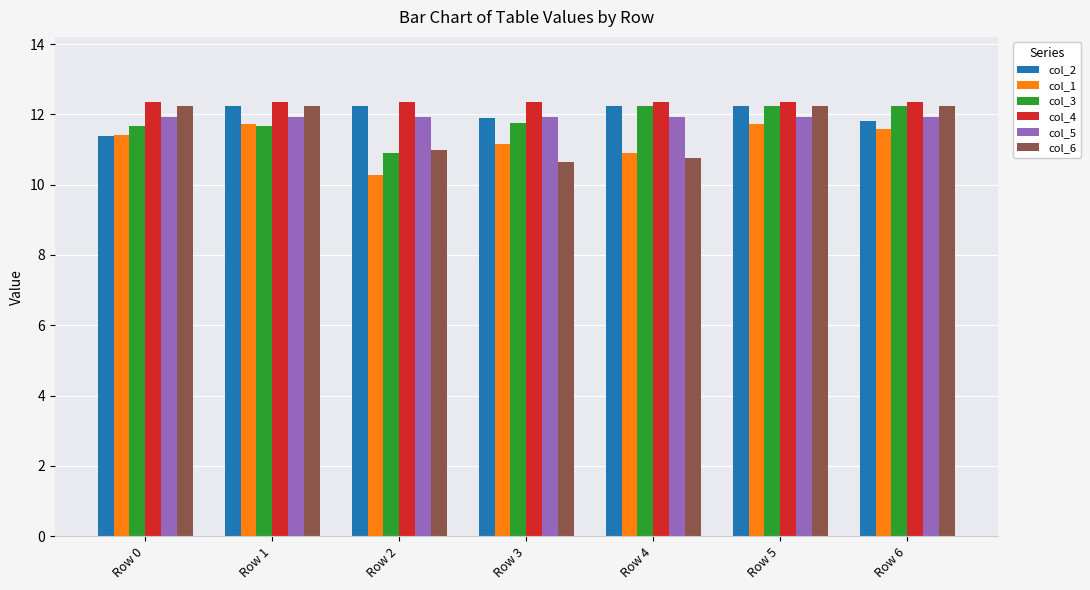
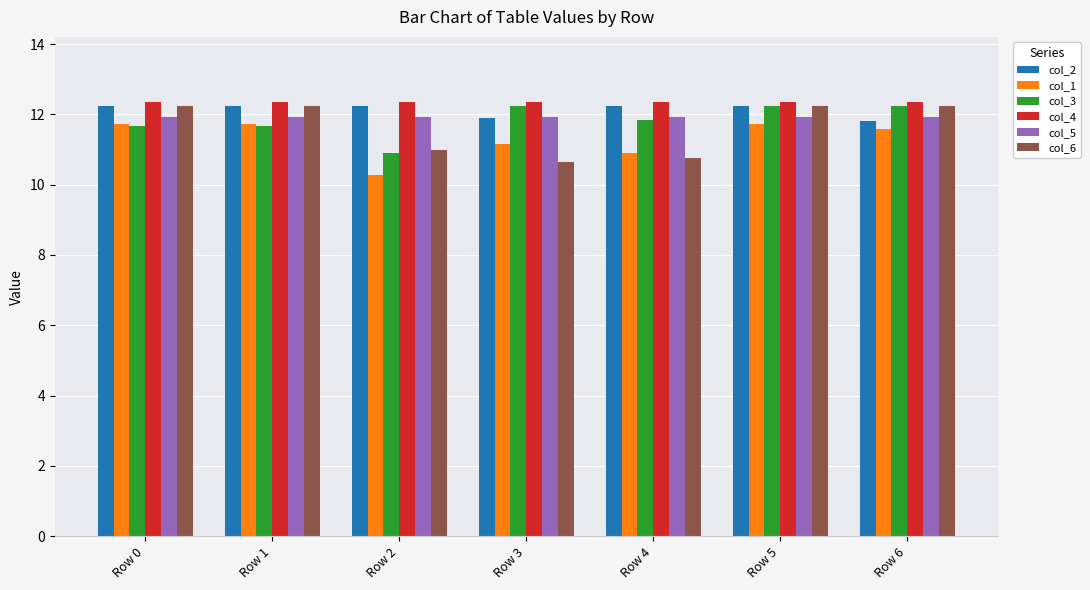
col_2, Row 0: 11.4 -> 12.2
col_1, Row 0: 11.4 -> 11.7
col_3, Row 3: 11.8 -> 12.2
col_3, Row 4: 12.2 -> 11.8
